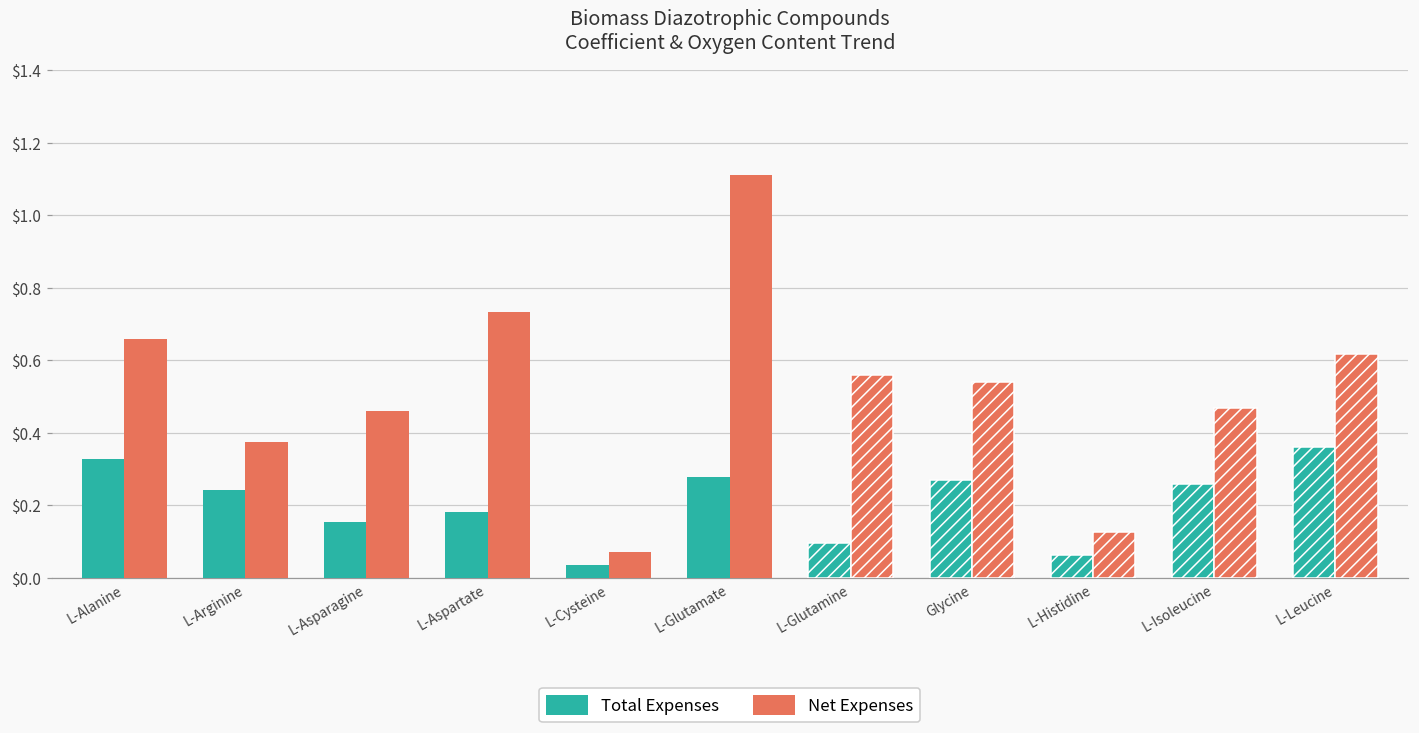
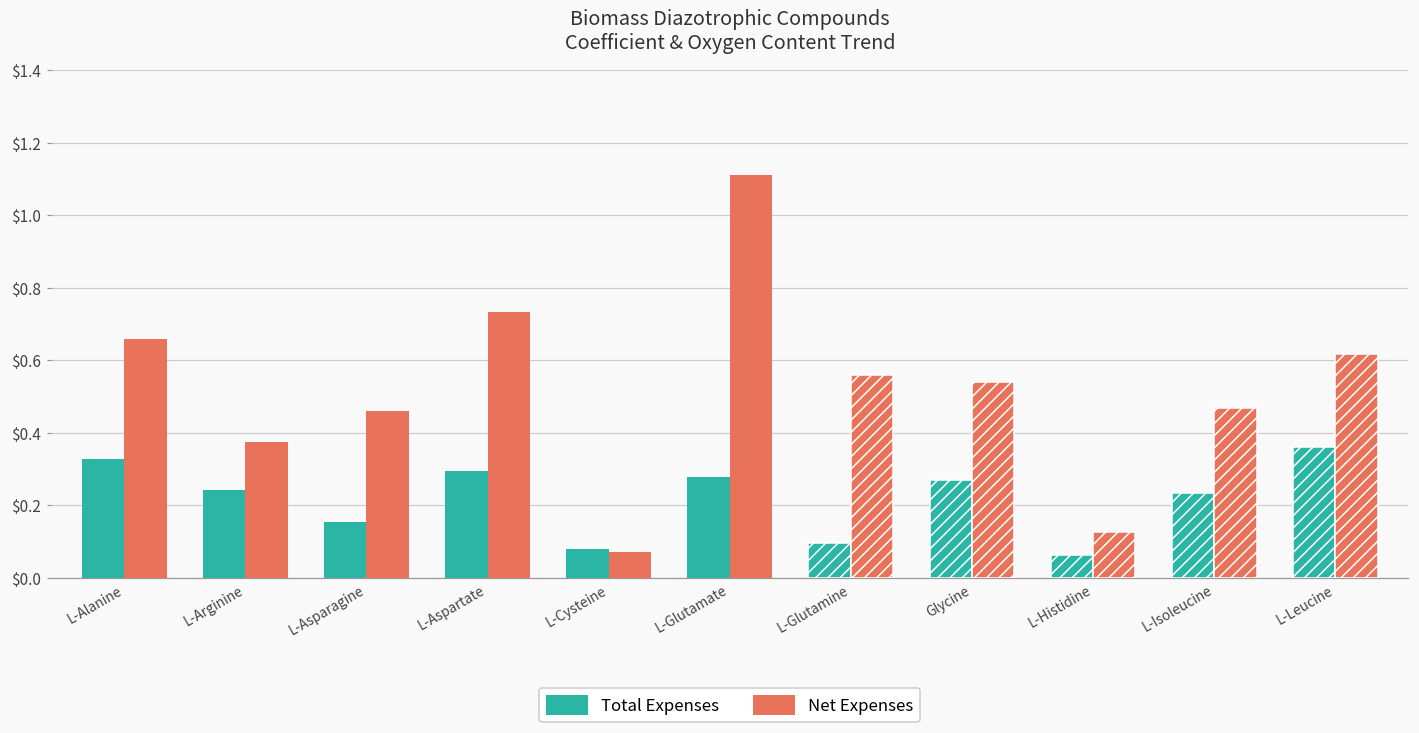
Total Expenses, L-Aspartate: $0.18 -> $0.29
Total Expenses, L-Cysteine: $0.04 -> $0.08
Total Expenses, L-Isoleucine: $0.26 -> $0.23
